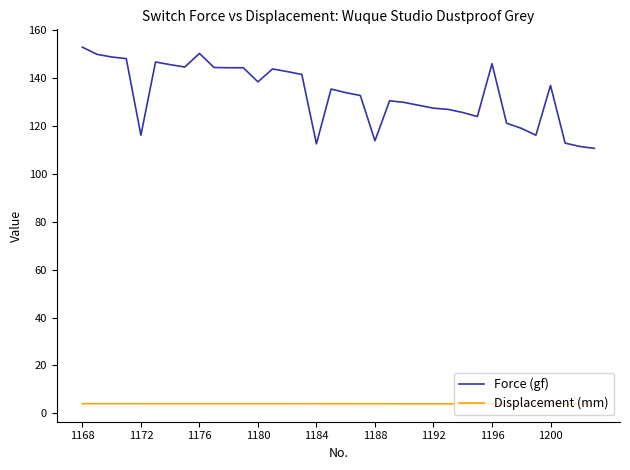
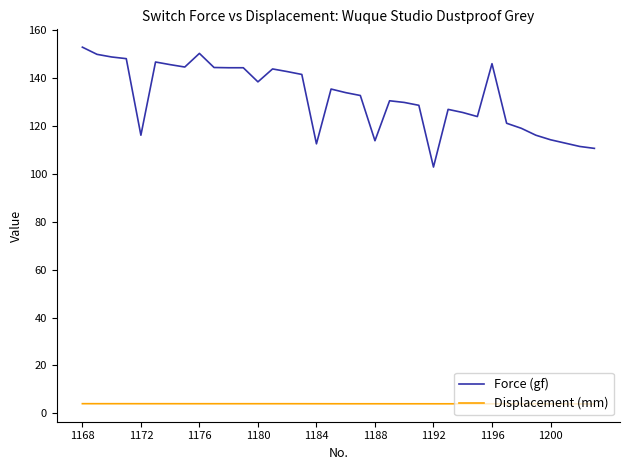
Force (gf), 1192: 128 -> 103
Force (gf), 1200: 137 -> 114
